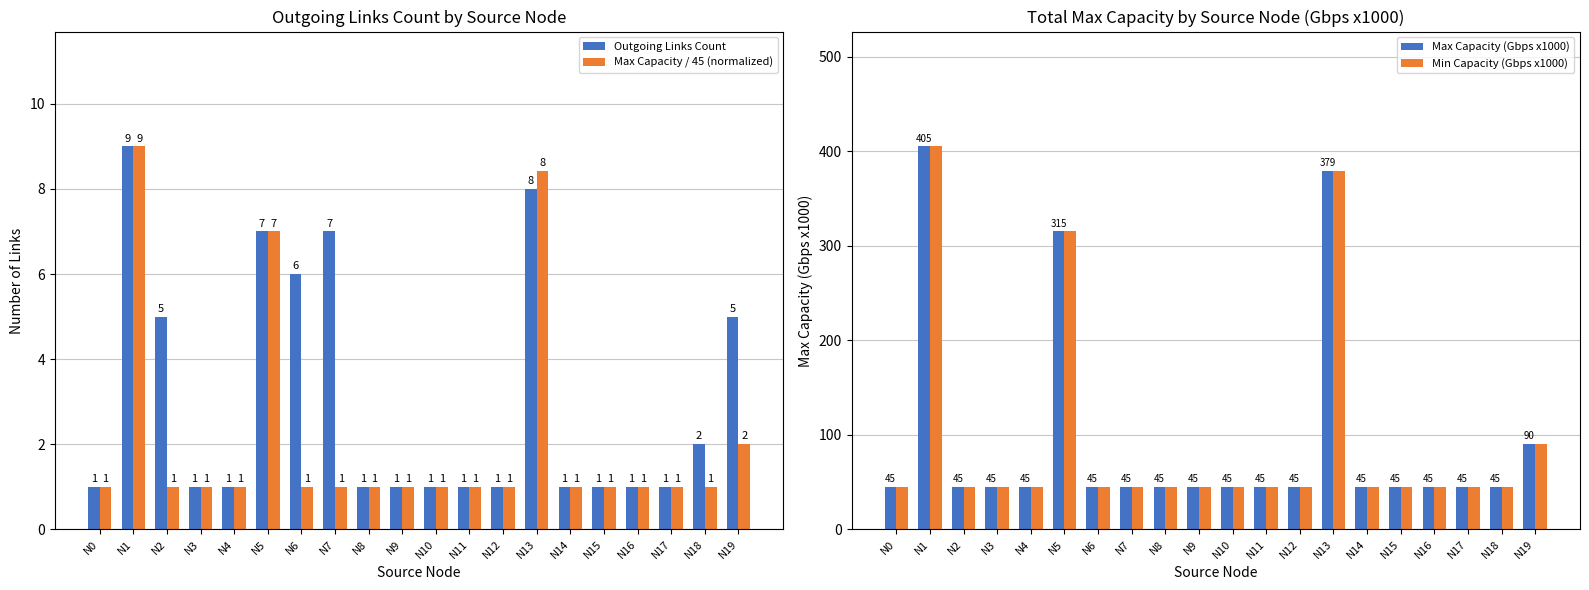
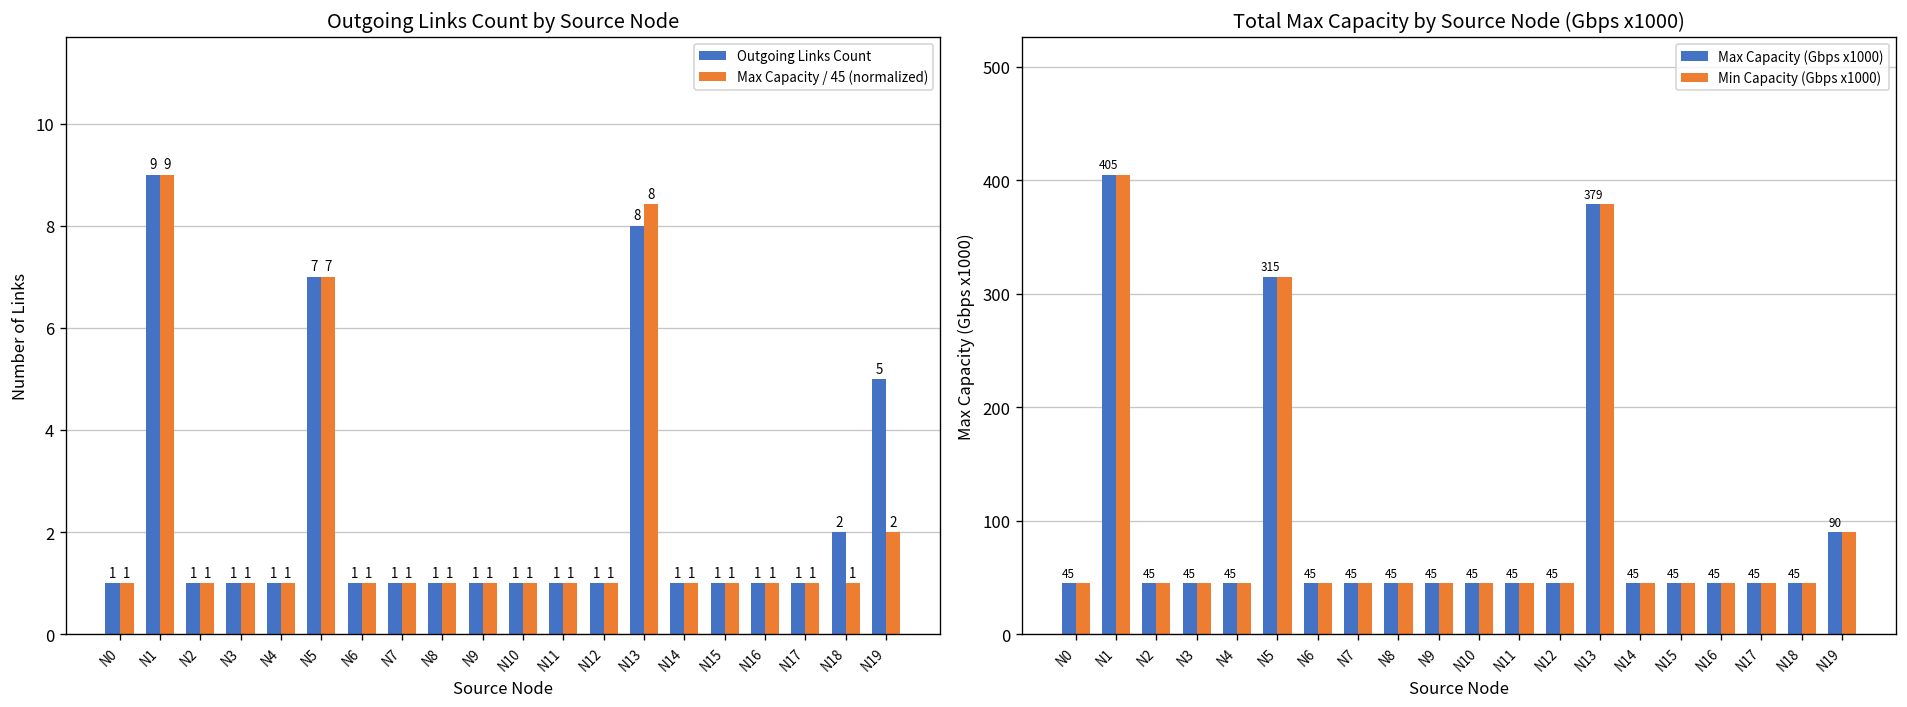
Outgoing Links Count by Source Node, Outgoing Links Count, N2: 5 -> 1
Outgoing Links Count by Source Node, Outgoing Links Count, N6: 6 -> 1
Outgoing Links Count by Source Node, Outgoing Links Count, N7: 7 -> 1
